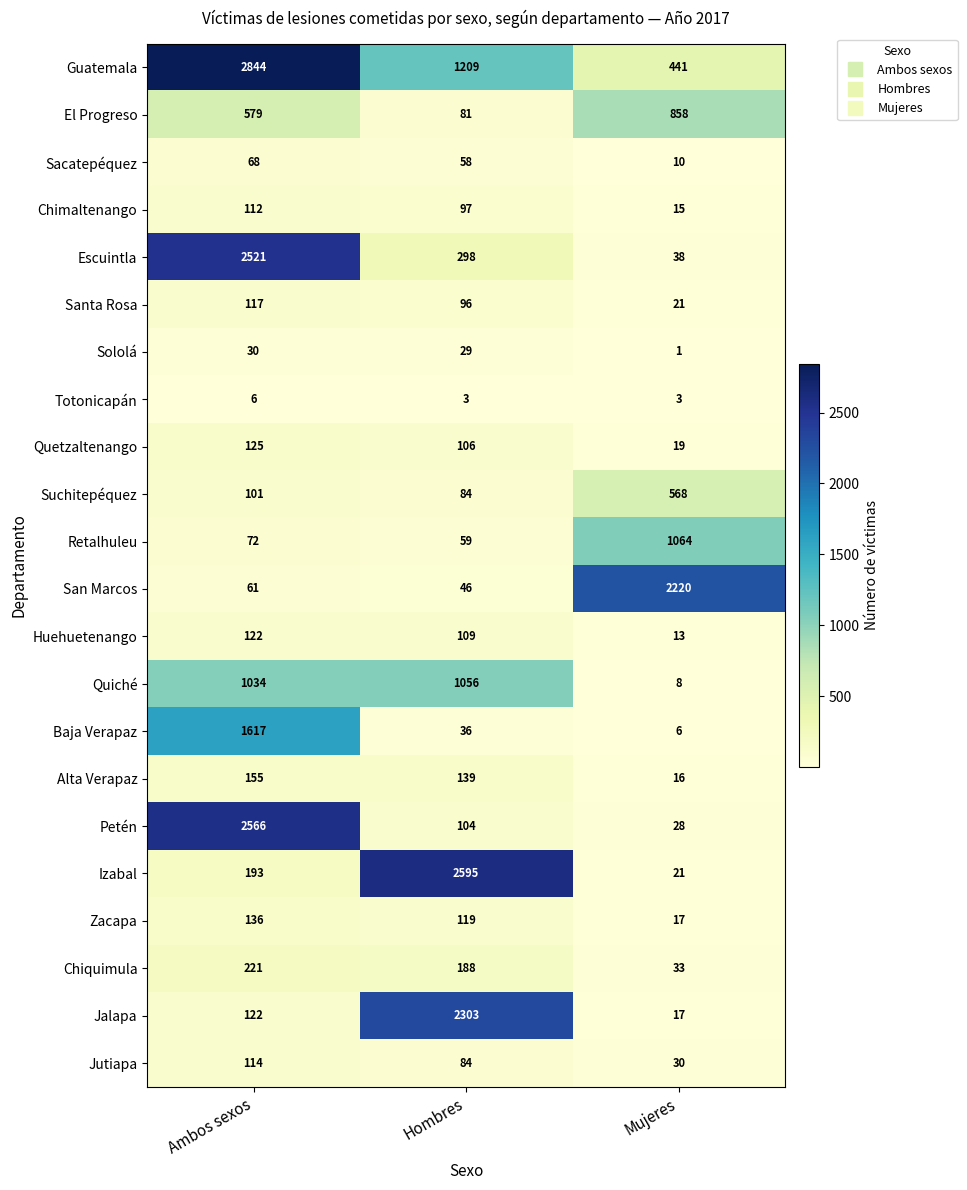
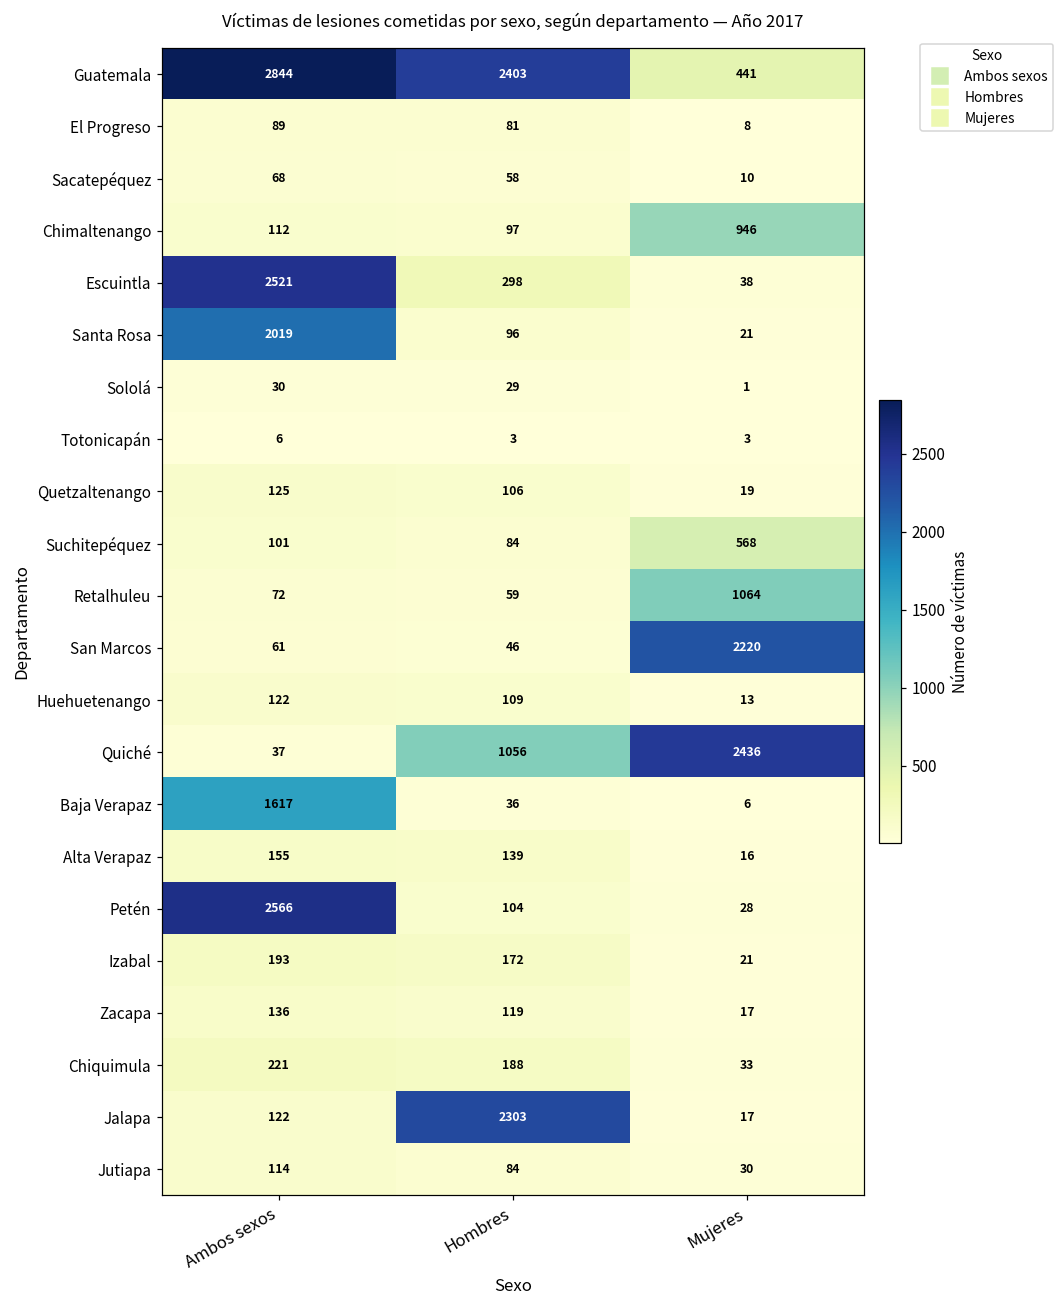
Guatemala, Hombres: 1209 -> 2403
El Progreso, Ambos sexos: 579 -> 89
El Progreso, Mujeres: 858 -> 8
Chimaltenango, Mujeres: 15 -> 946
Santa Rosa, Ambos sexos: 117 -> 2019
Quiché, Ambos sexos: 1034 -> 37
Quiché, Mujeres: 8 -> 2436
Izabal, Hombres: 2595 -> 172
